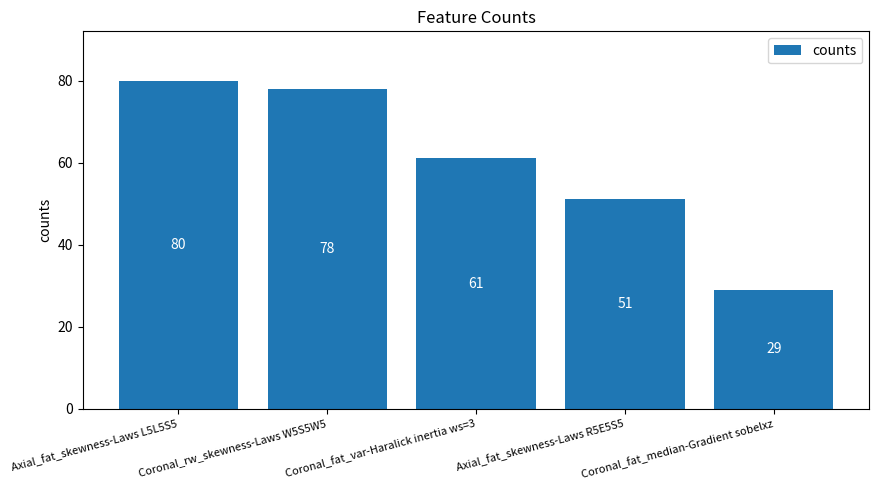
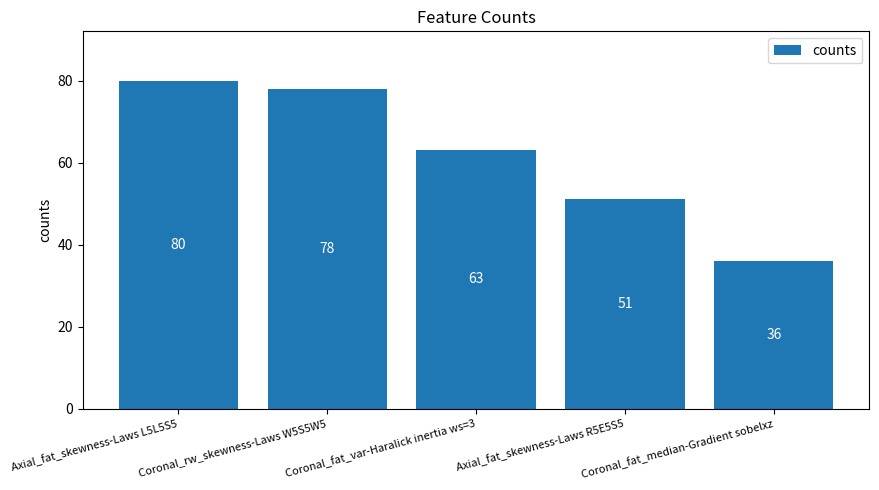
Coronal_fat_var-Haralick inertia ws=3: 61 -> 63
Coronal_fat_median-Gradient sobelxz: 29 -> 36
